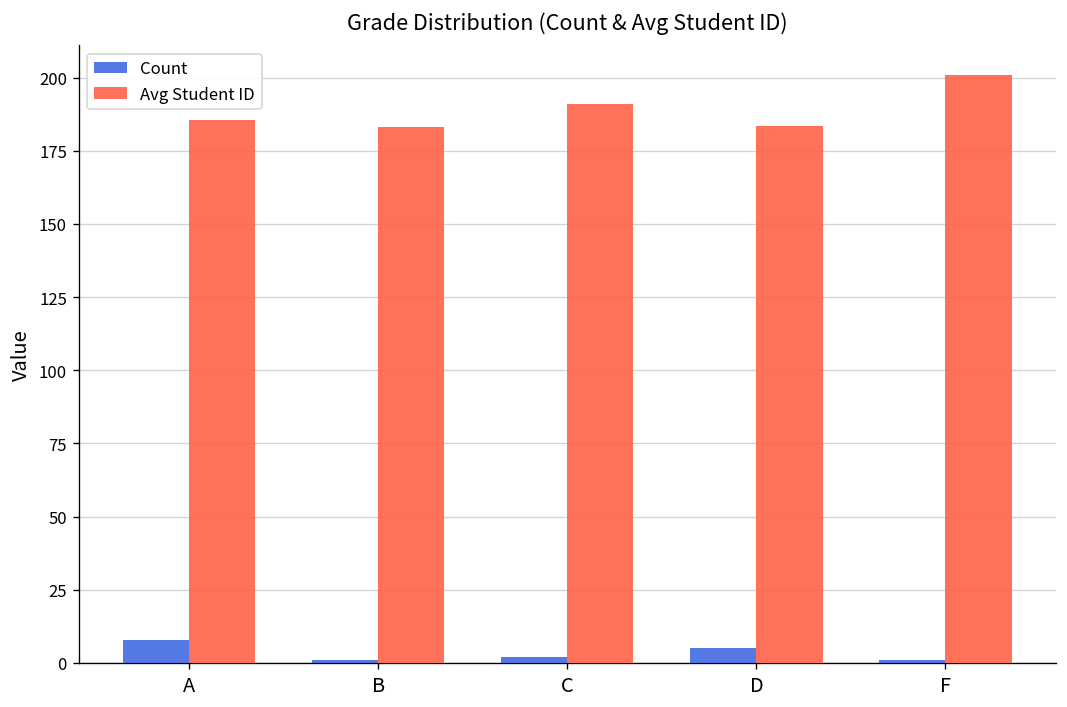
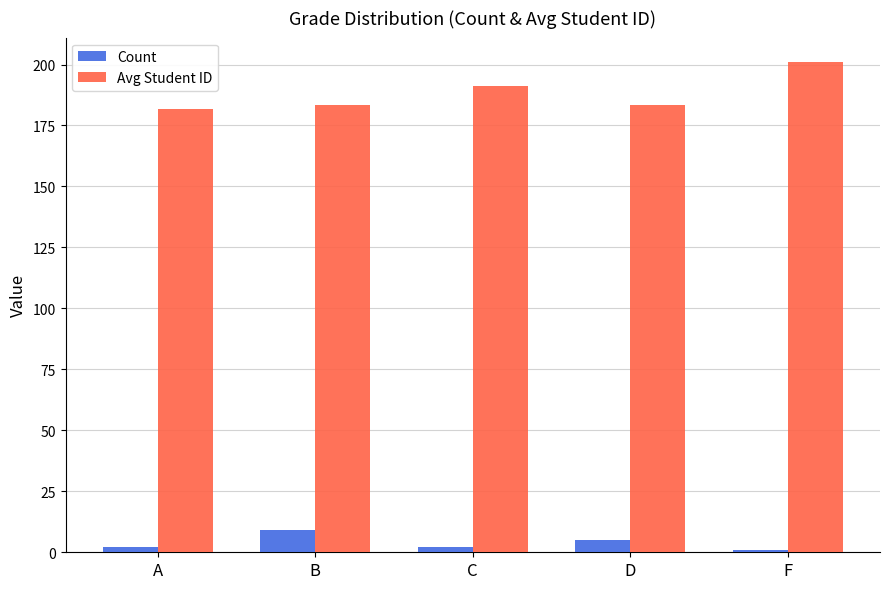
Count, A: 8 -> 2
Avg Student ID, A: 186 -> 182
Count, B: 1 -> 9
